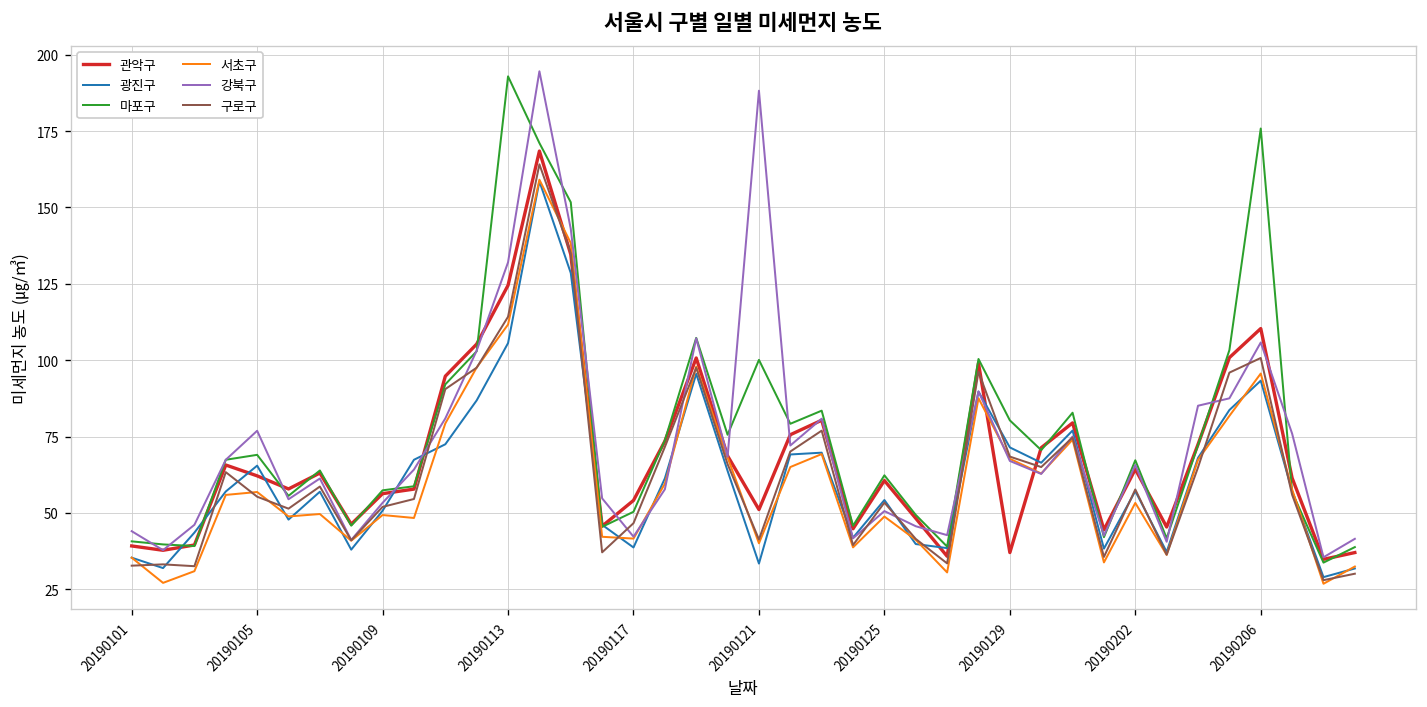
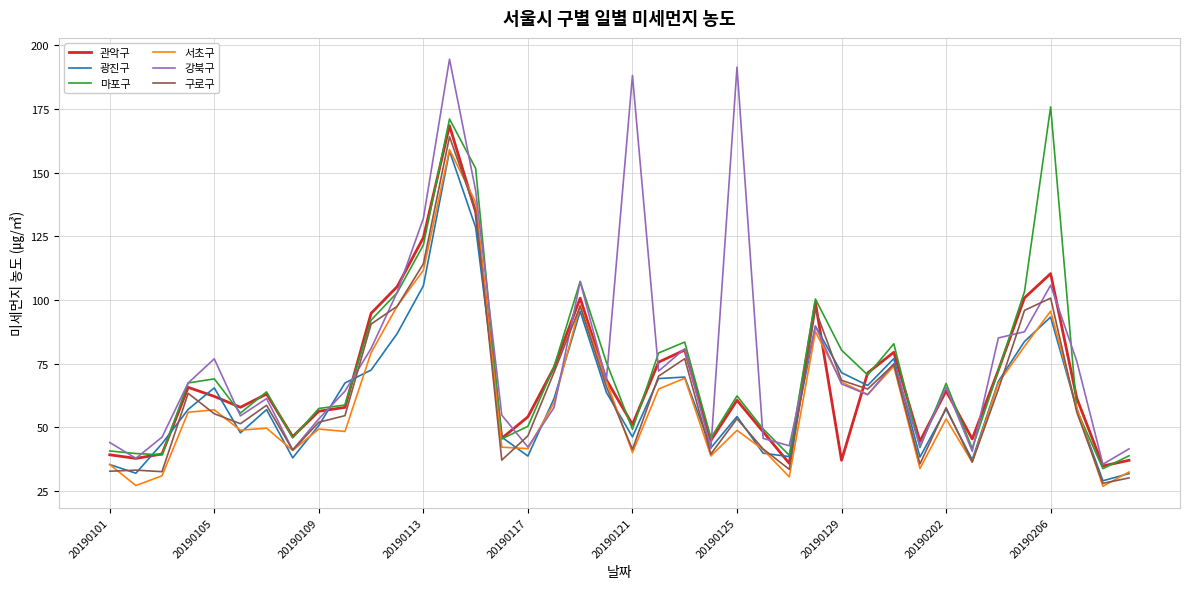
마포구, 20190113: 193 -> 122
광진구, 20190121: 33 -> 46
마포구, 20190121: 100 -> 49
강북구, 20190125: 51 -> 191
